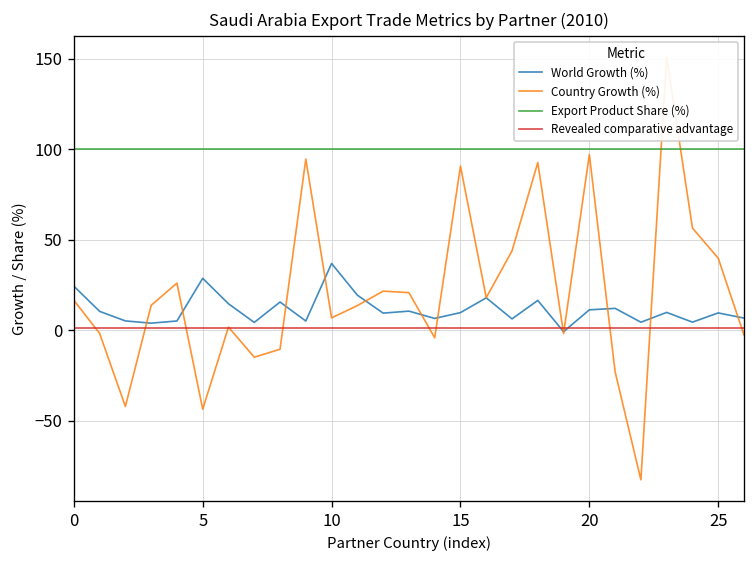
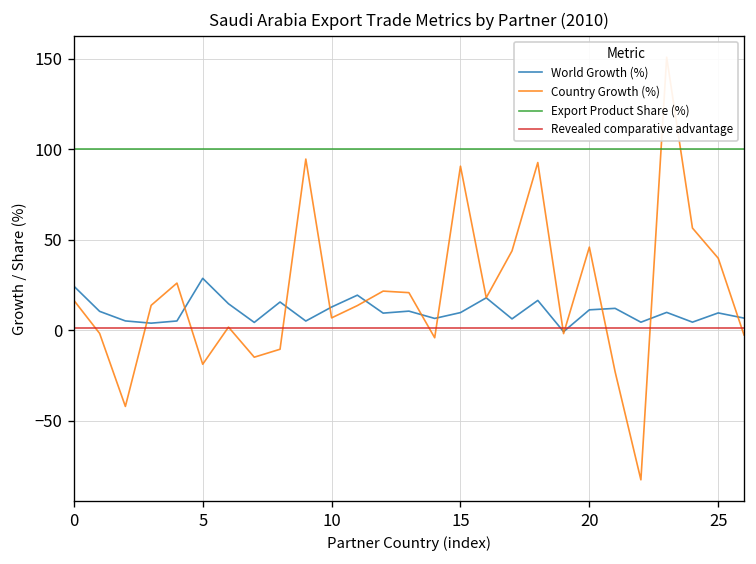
Country Growth (%), 5: -44 -> -19
World Growth (%), 10: 37 -> 13
Country Growth (%), 20: 97 -> 46
